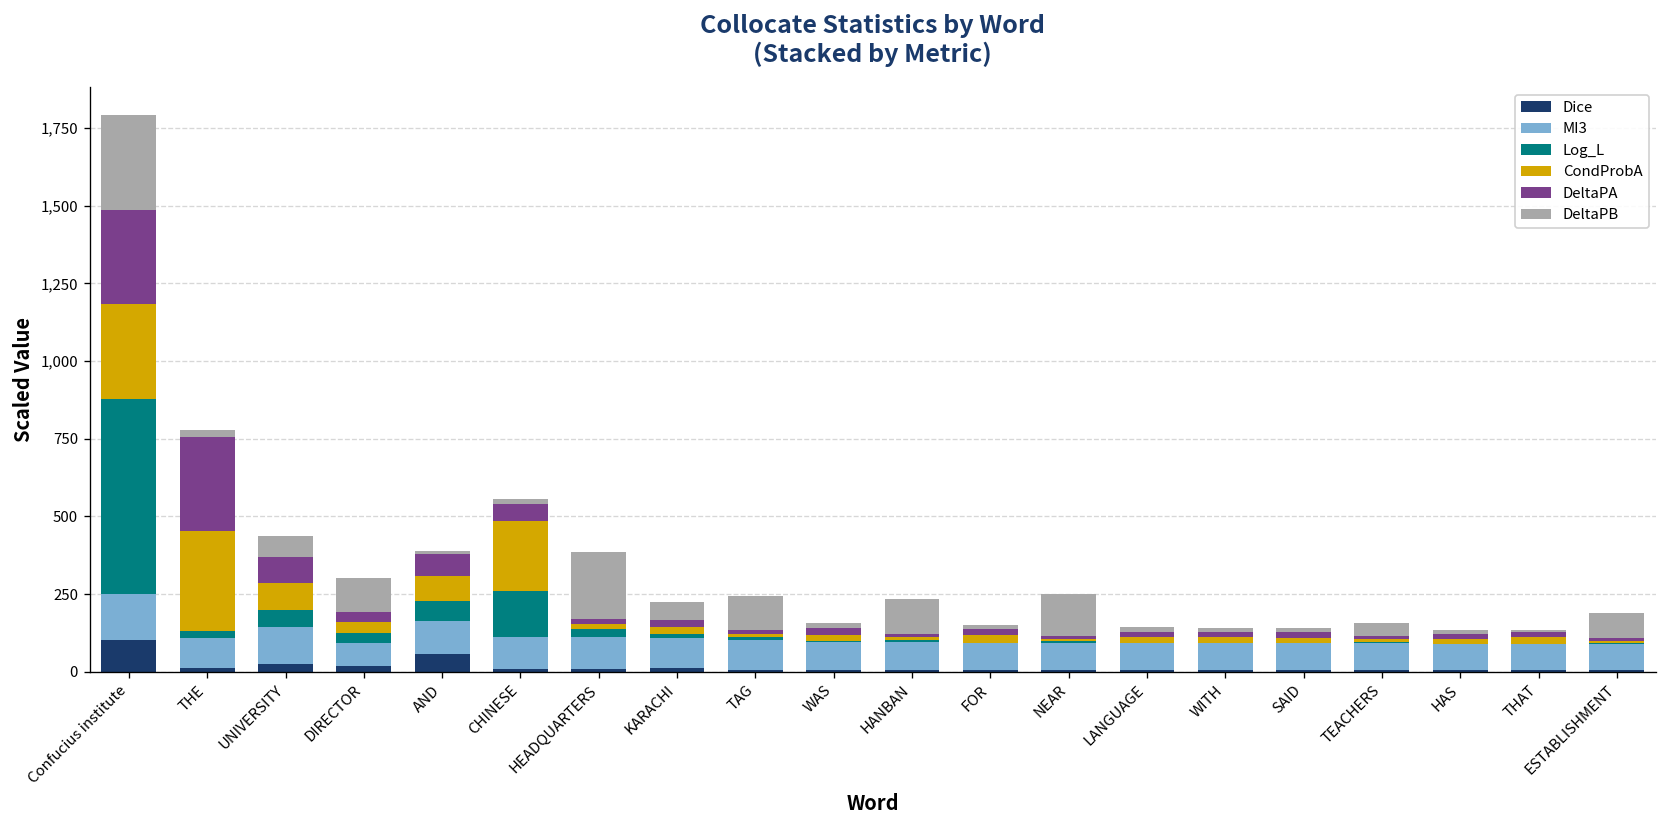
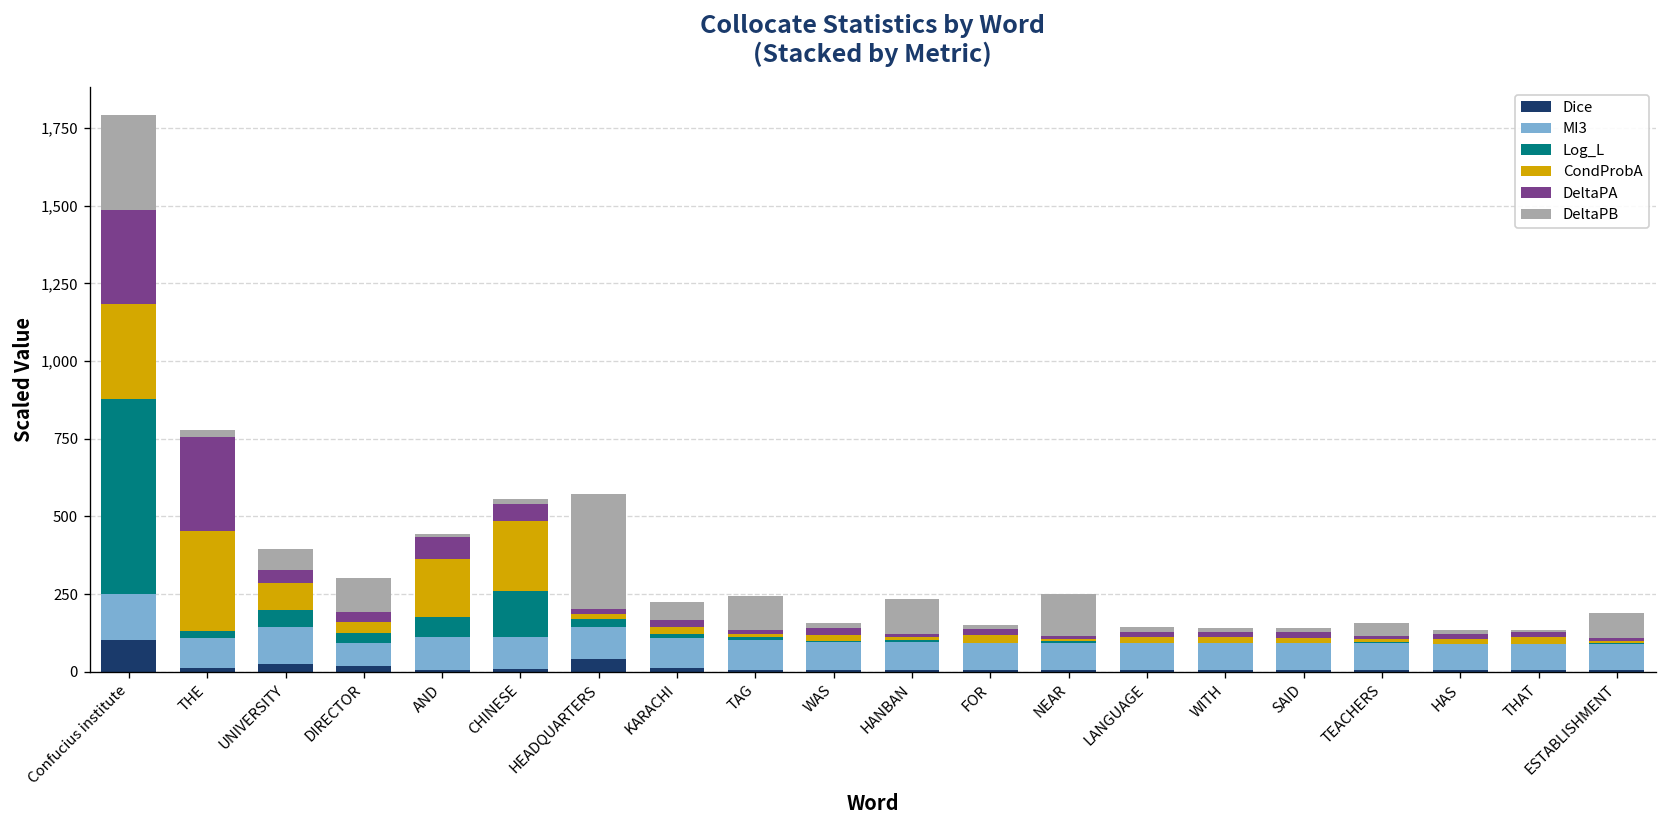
DeltaPA, UNIVERSITY: 90 -> 40
Dice, AND: 60 -> 10
CondProbA, AND: 80 -> 190
Dice, HEADQUARTERS: 10 -> 40
DeltaPB, HEADQUARTERS: 220 -> 370
